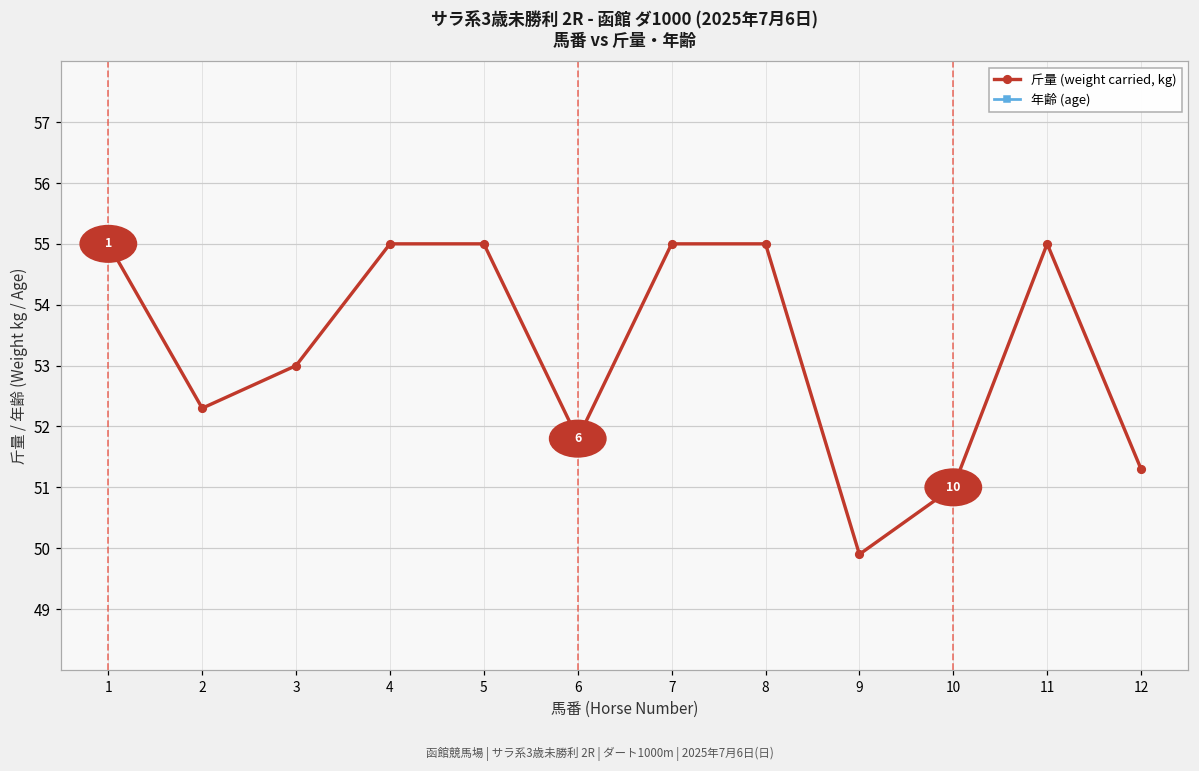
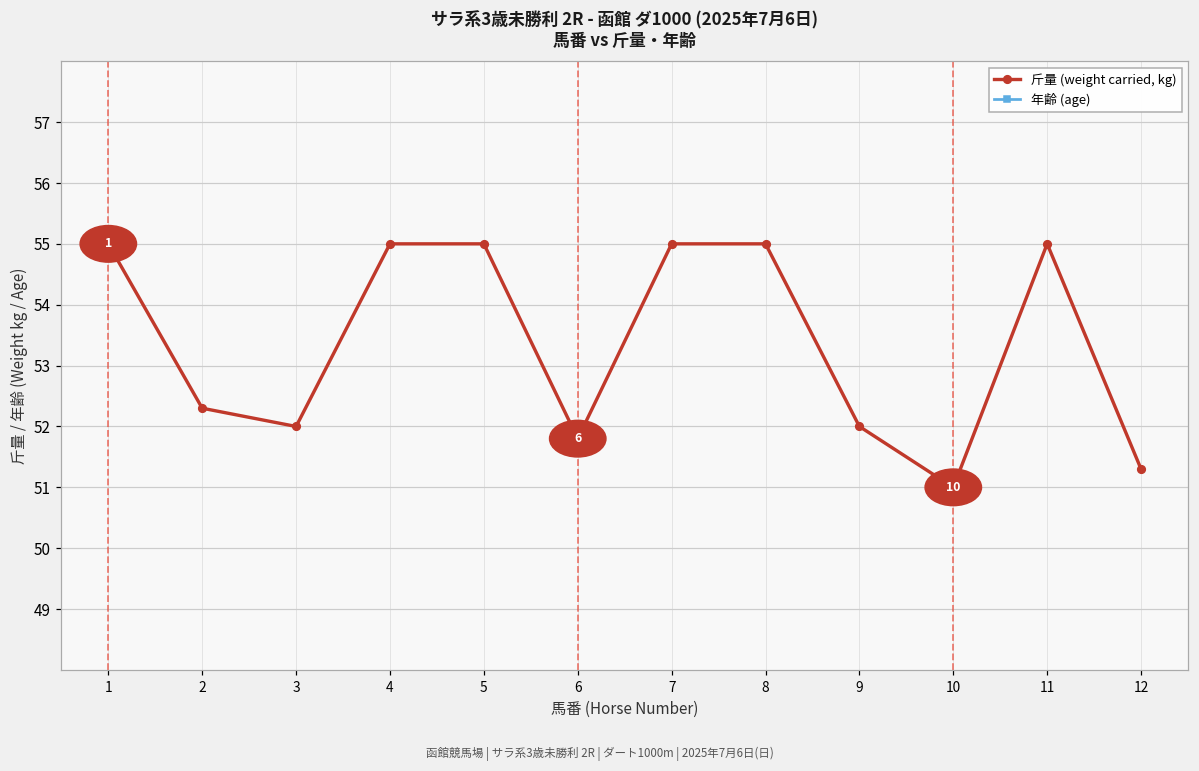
斤量 (weight carried, kg), 3: 53 -> 52
斤量 (weight carried, kg), 9: 49.9 -> 52.0
